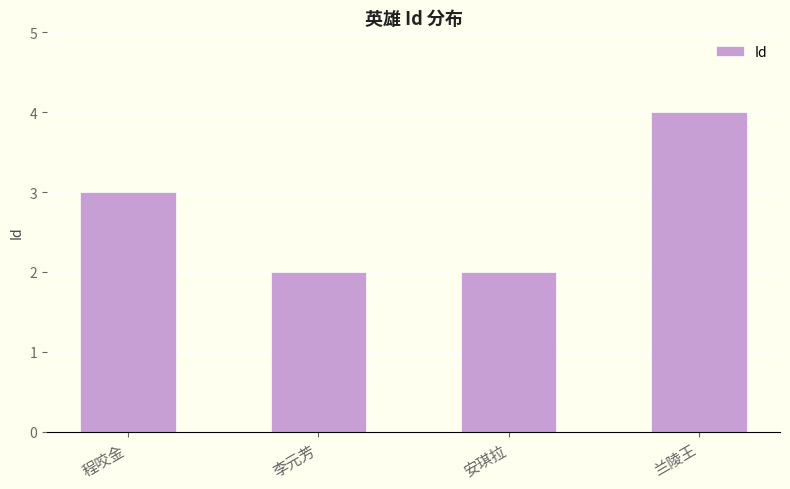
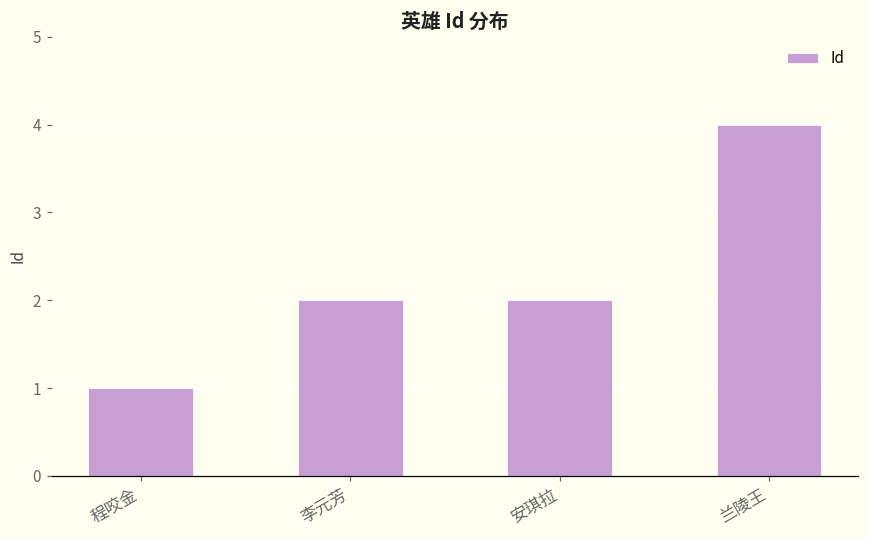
程咬金: 3 -> 1
